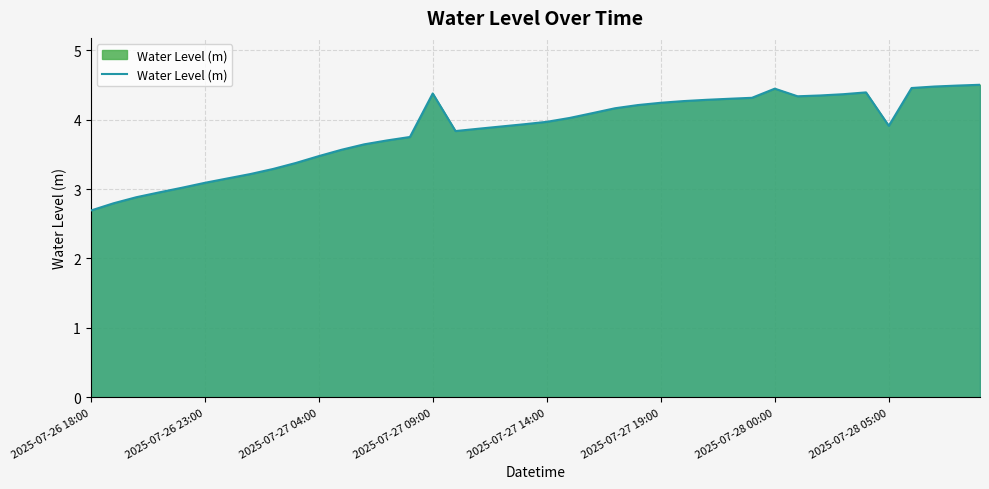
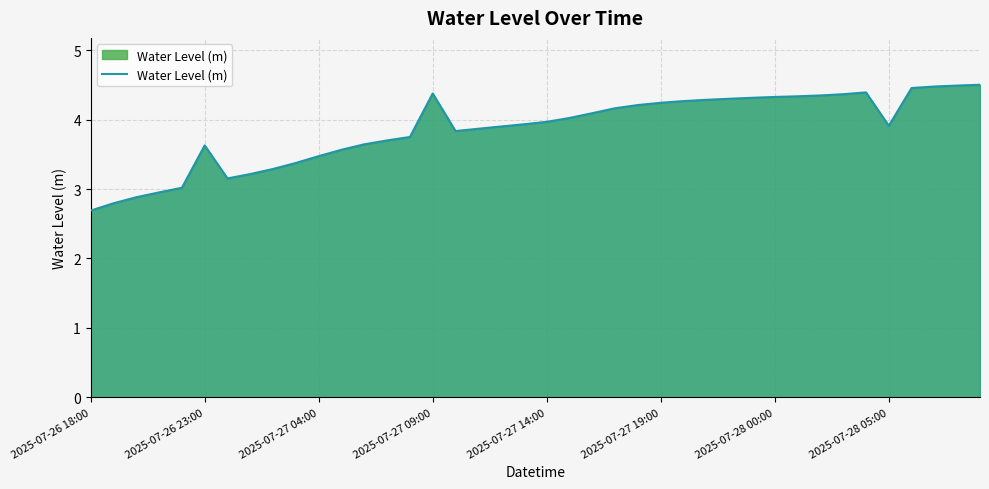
2025-07-26 23:00: 3.1 -> 3.6
2025-07-28 00:00: 4.4 -> 4.3
